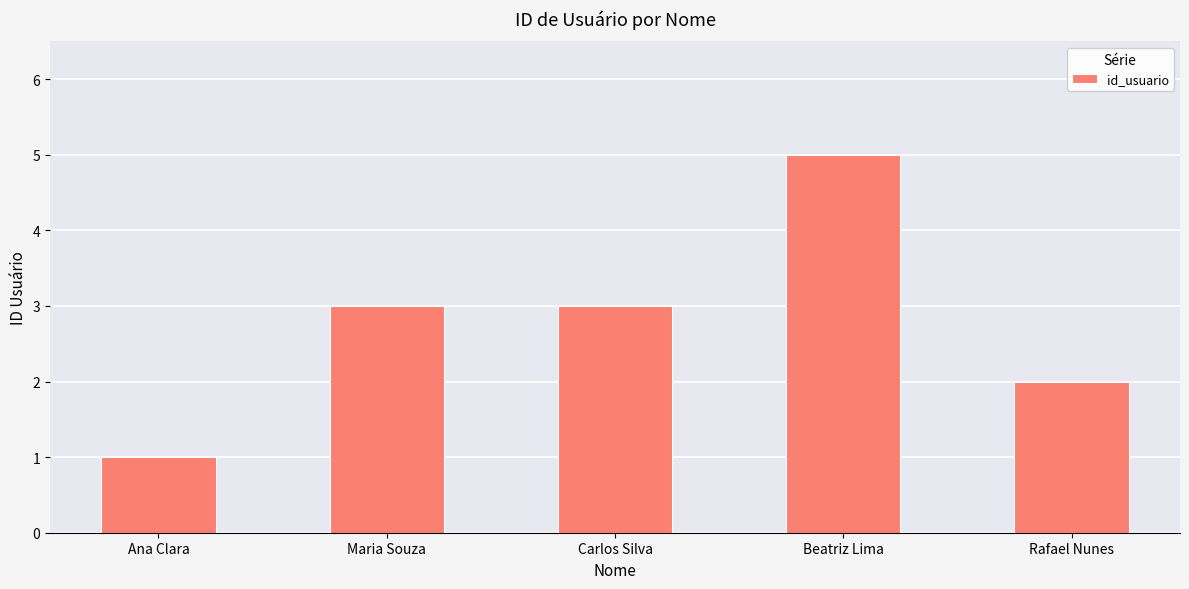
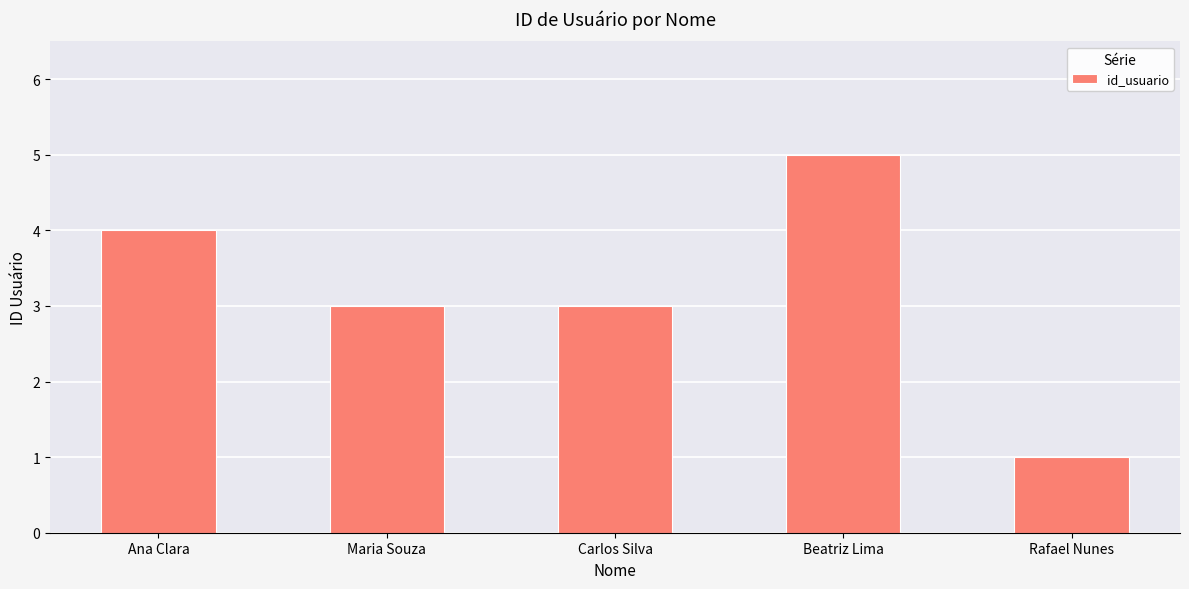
Ana Clara: 1 -> 4
Rafael Nunes: 2 -> 1
